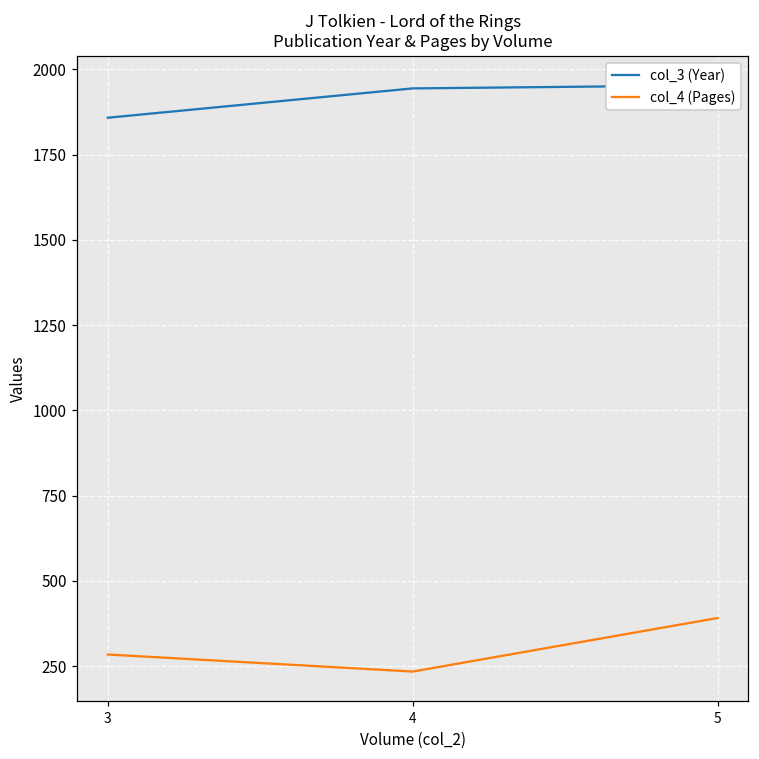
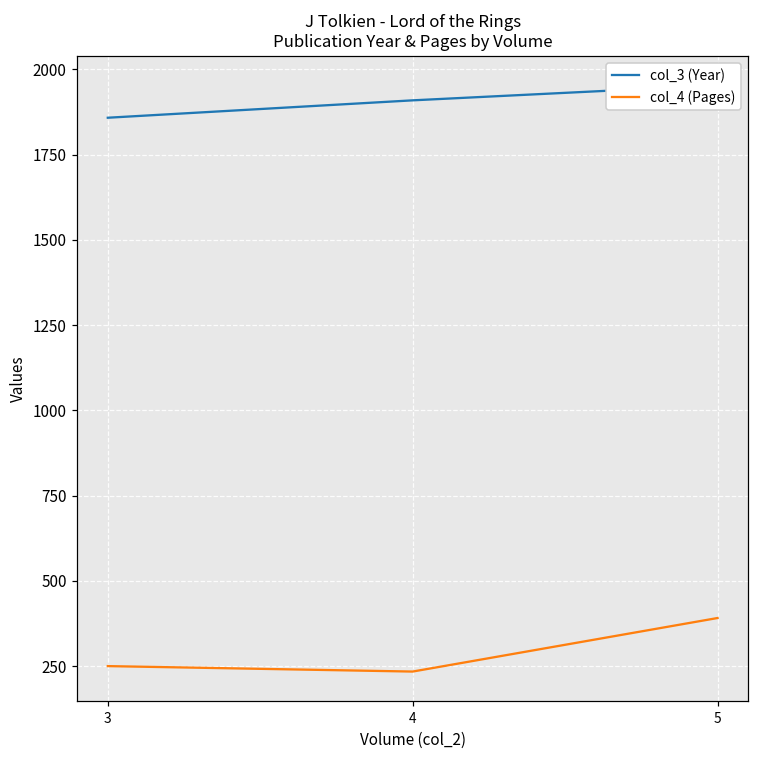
col_4 (Pages), 3: 280 -> 250
col_3 (Year), 4: 1940 -> 1910
